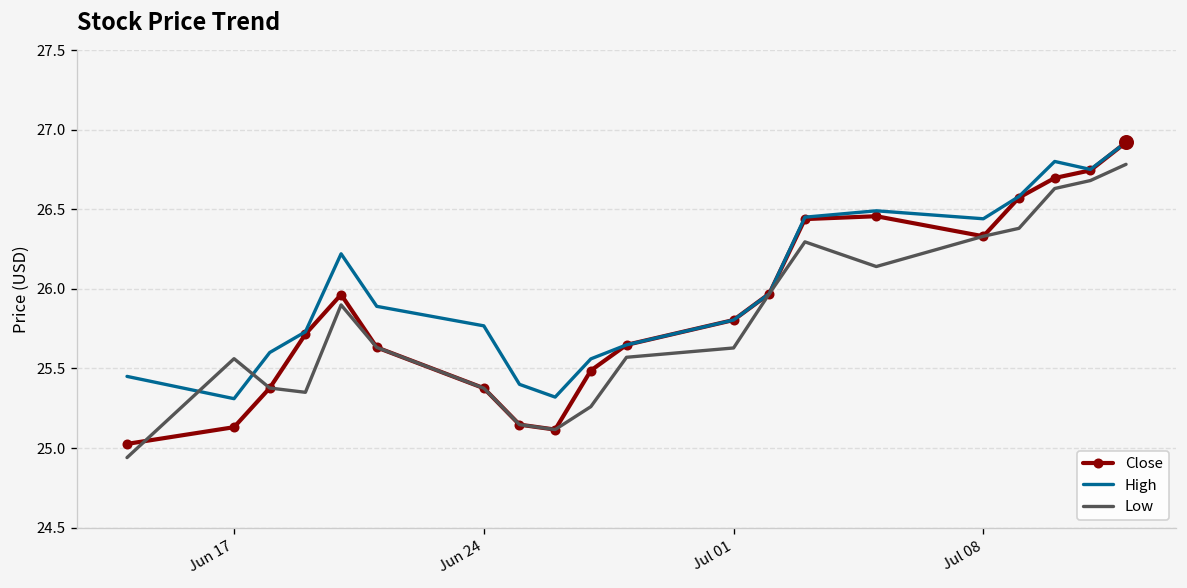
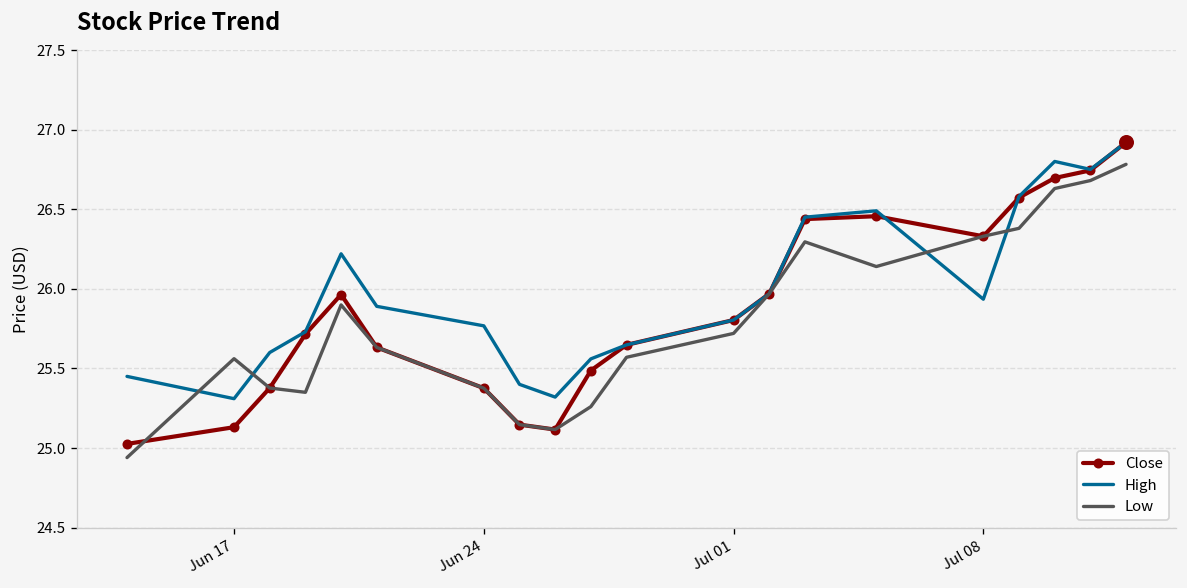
Low, Jul 01: 25.63 -> 25.72
High, Jul 08: 26.44 -> 25.93
